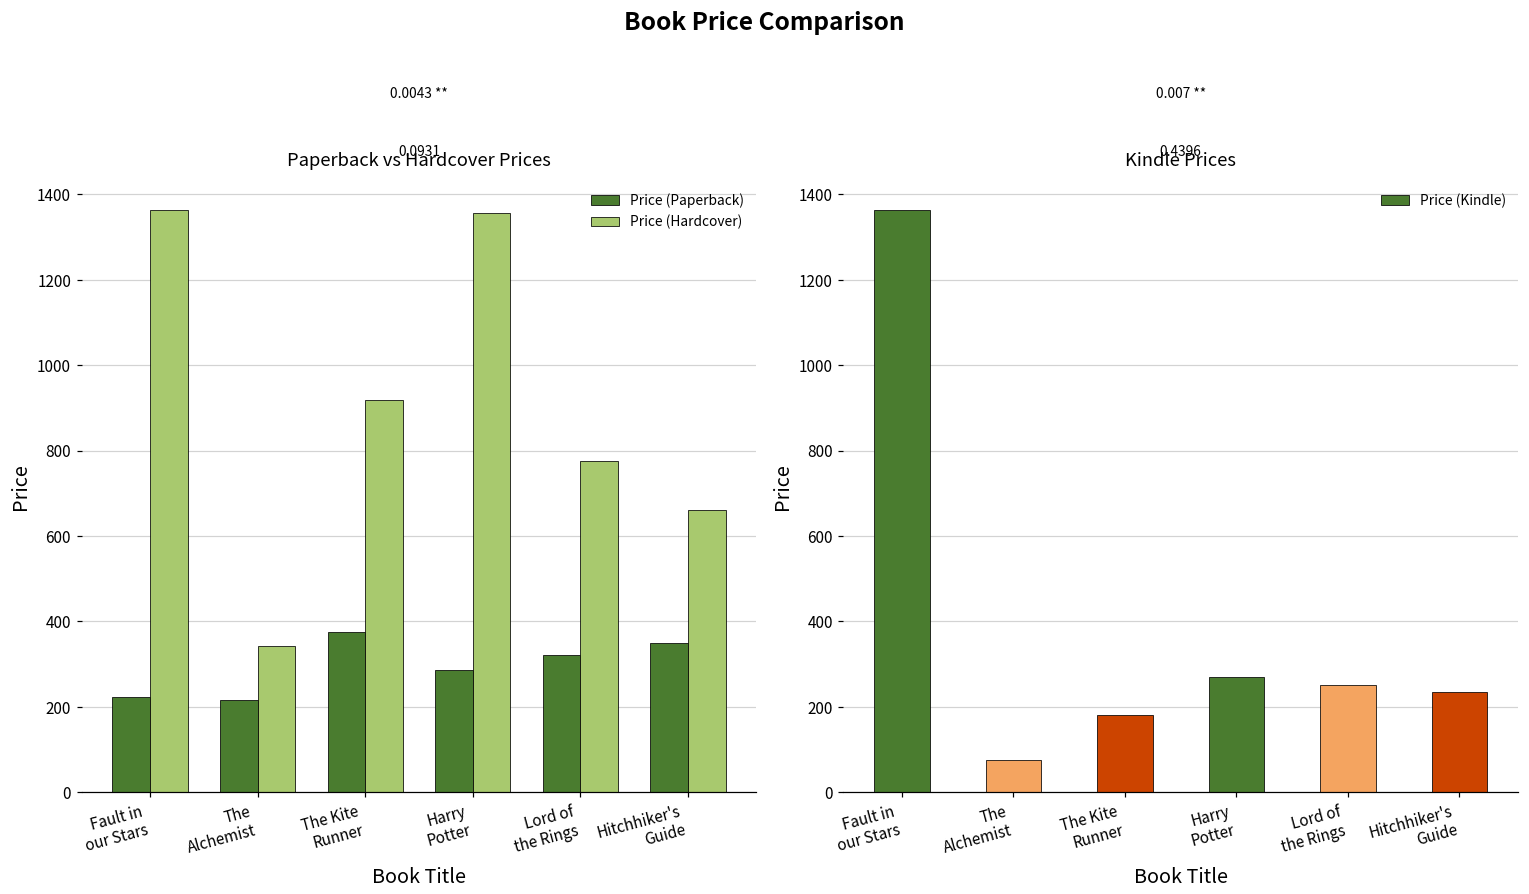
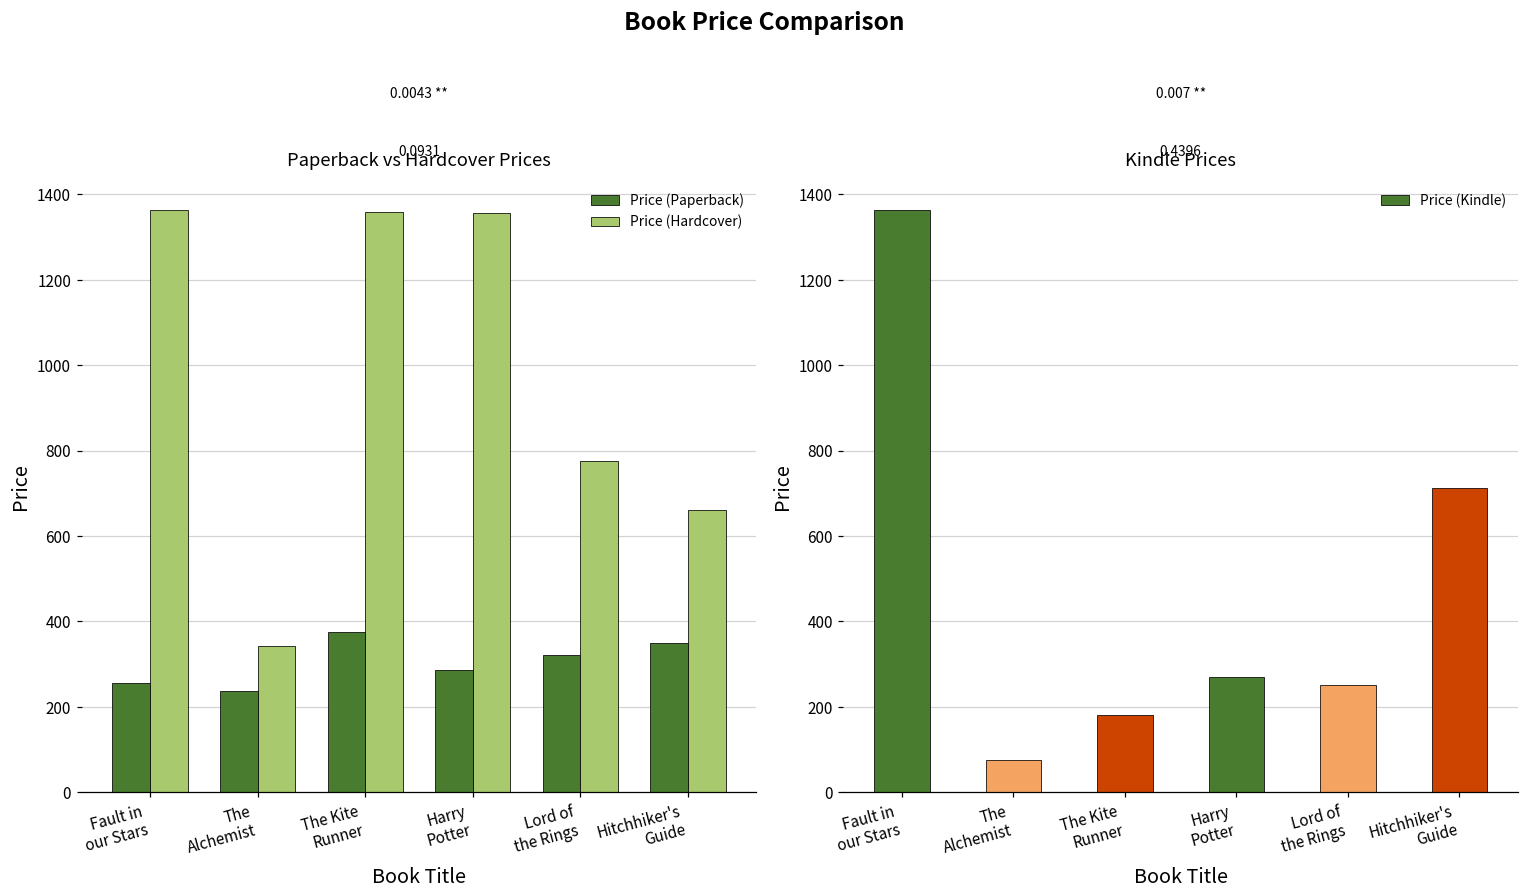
Paperback vs Hardcover Prices, Price (Paperback), Fault in our Stars: 220 -> 260
Paperback vs Hardcover Prices, Price (Paperback), The Alchemist: 220 -> 240
Paperback vs Hardcover Prices, Price (Hardcover), The Kite Runner: 920 -> 1360
Kindle Prices, Hitchhiker's Guide: 240 -> 710
